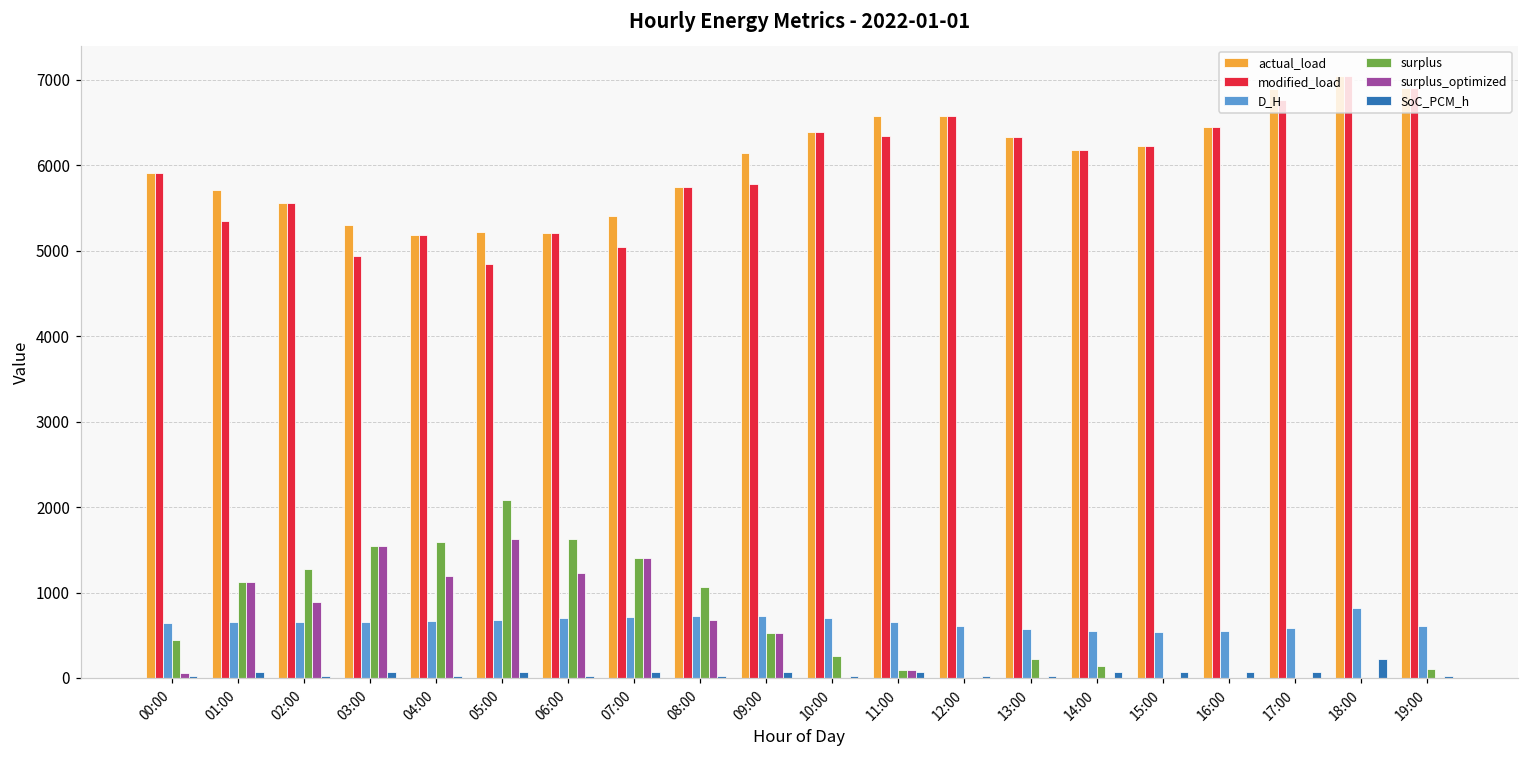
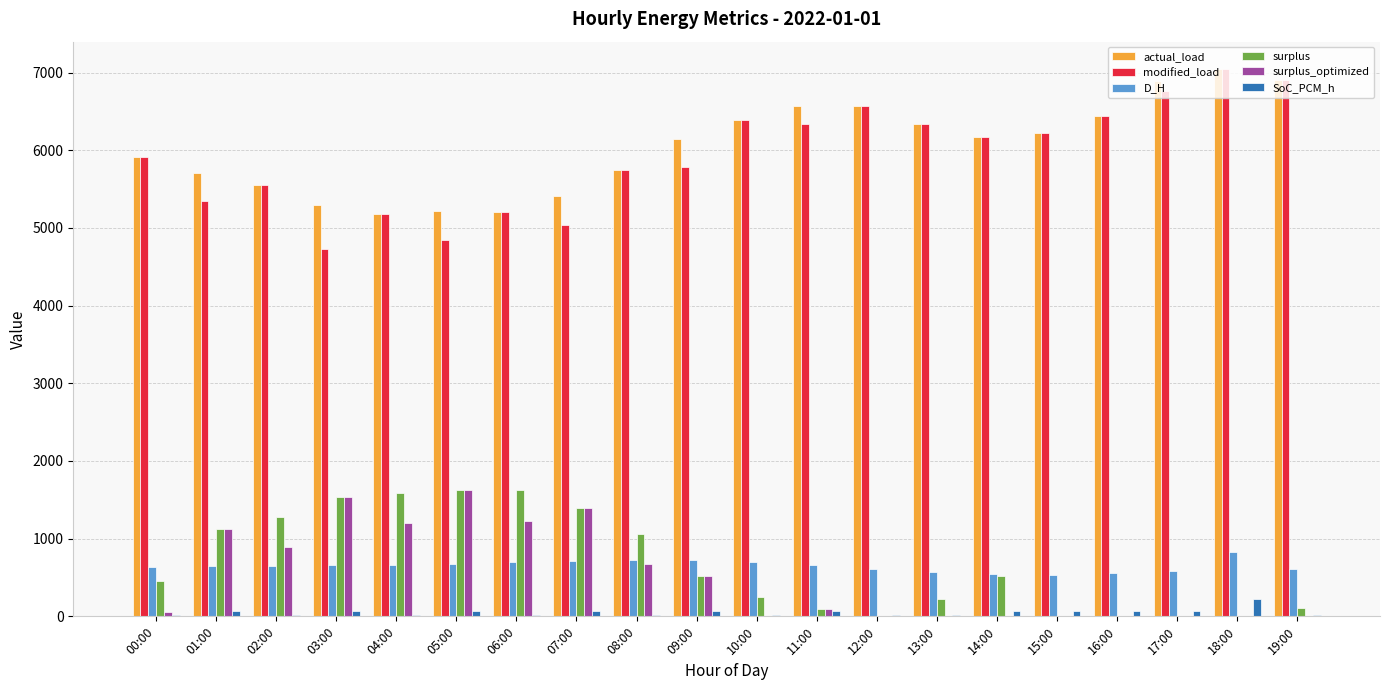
modified_load, 03:00: 4900 -> 4700
surplus, 05:00: 2100 -> 1600
surplus, 14:00: 100 -> 500
